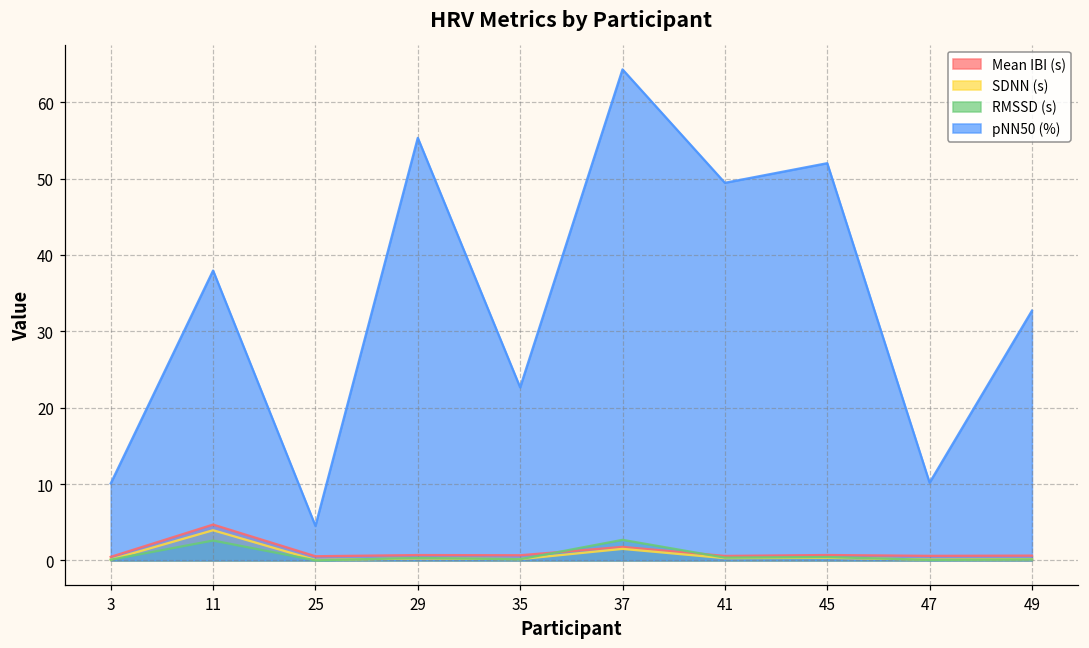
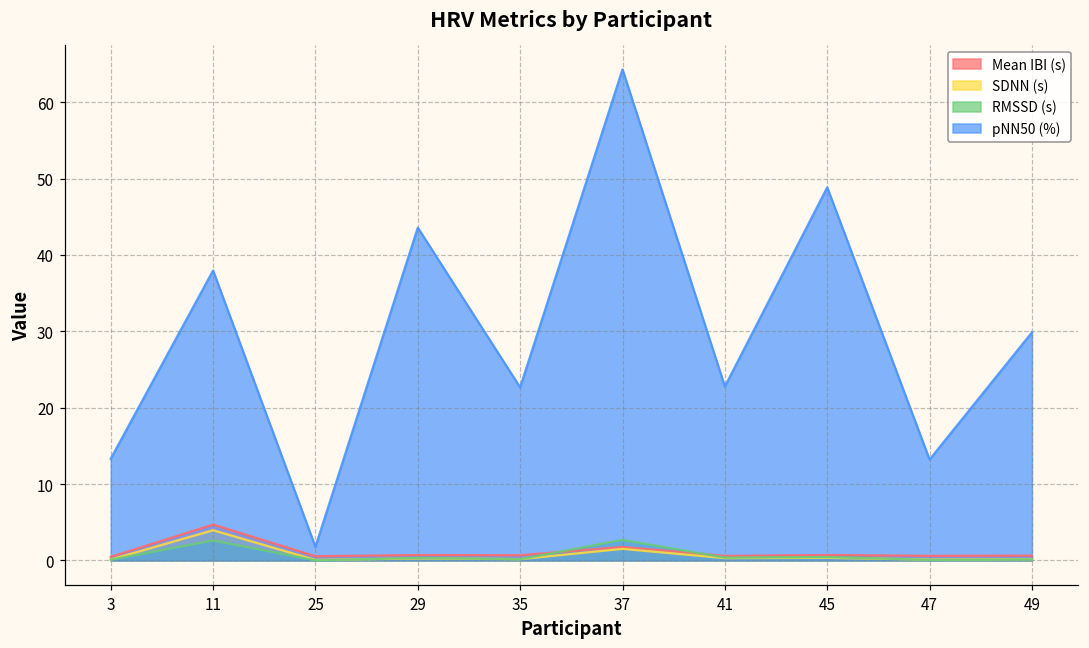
pNN50 (%), 3: 10 -> 13
pNN50 (%), 25: 5 -> 2
pNN50 (%), 29: 55 -> 44
pNN50 (%), 41: 49 -> 23
pNN50 (%), 45: 52 -> 49
pNN50 (%), 47: 10 -> 13
pNN50 (%), 49: 33 -> 30
